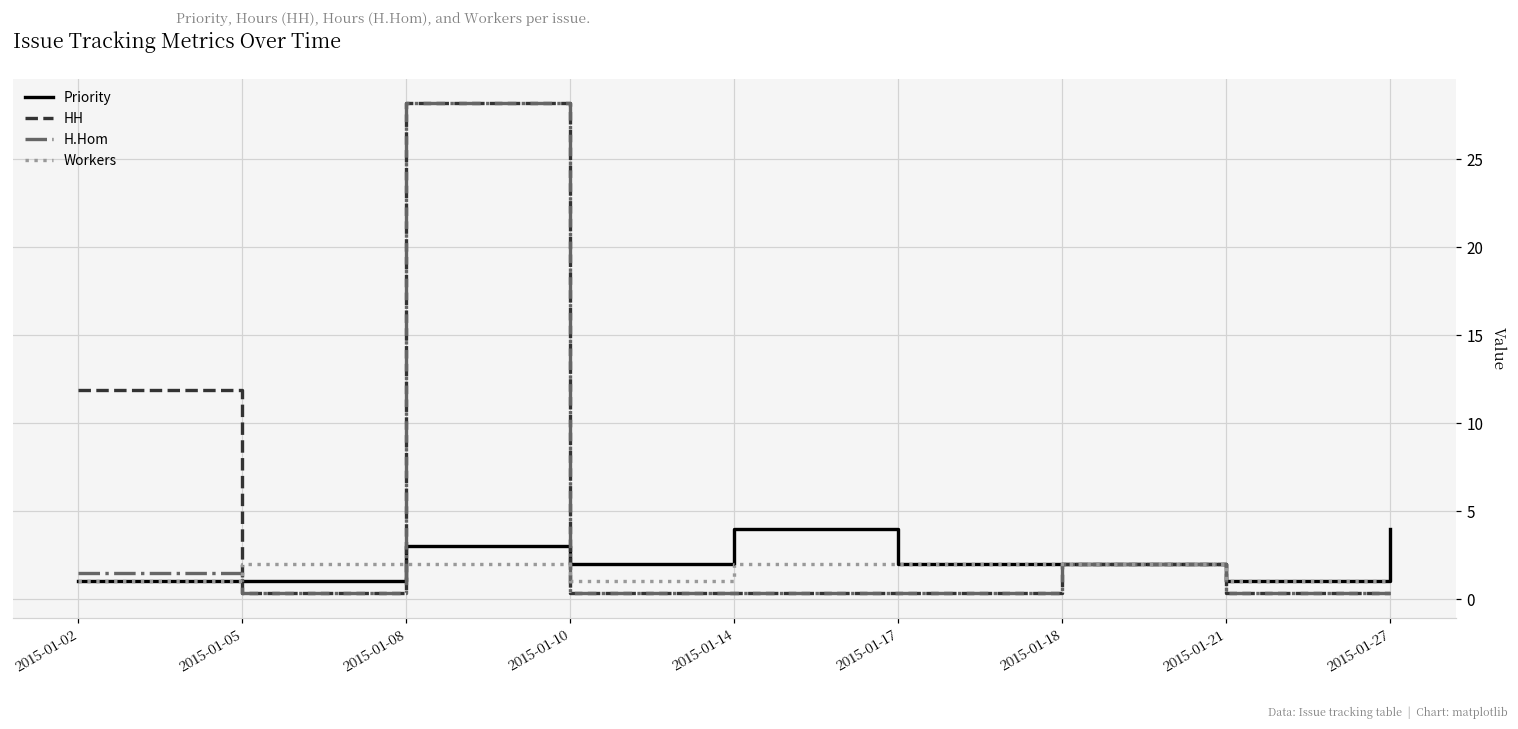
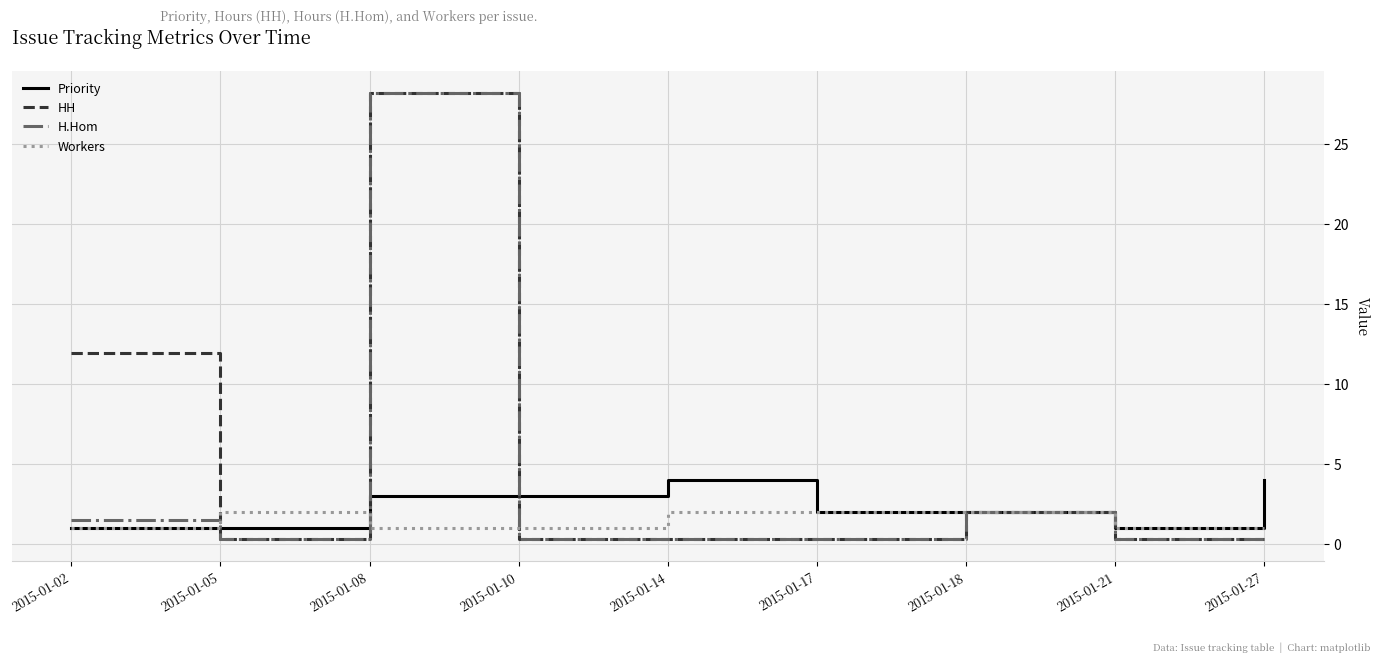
Workers, 2015-01-08: 2 -> 1
Priority, 2015-01-10: 2 -> 3
